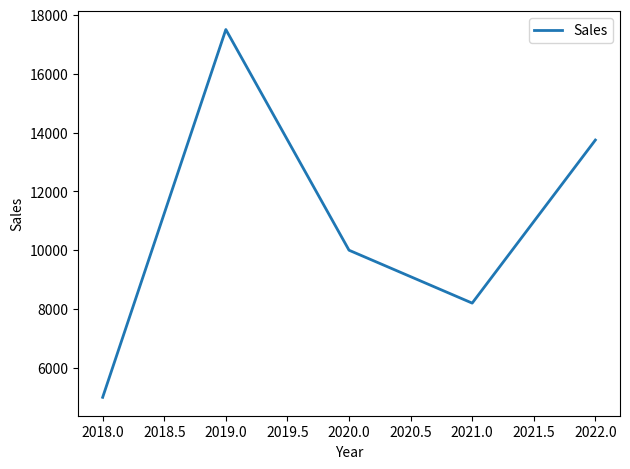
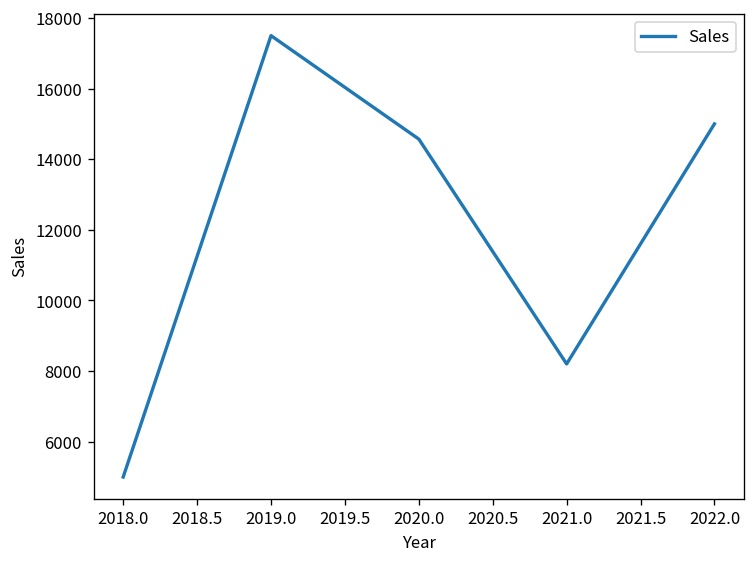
2020.0: 10000 -> 14600
2022.0: 13700 -> 15000
